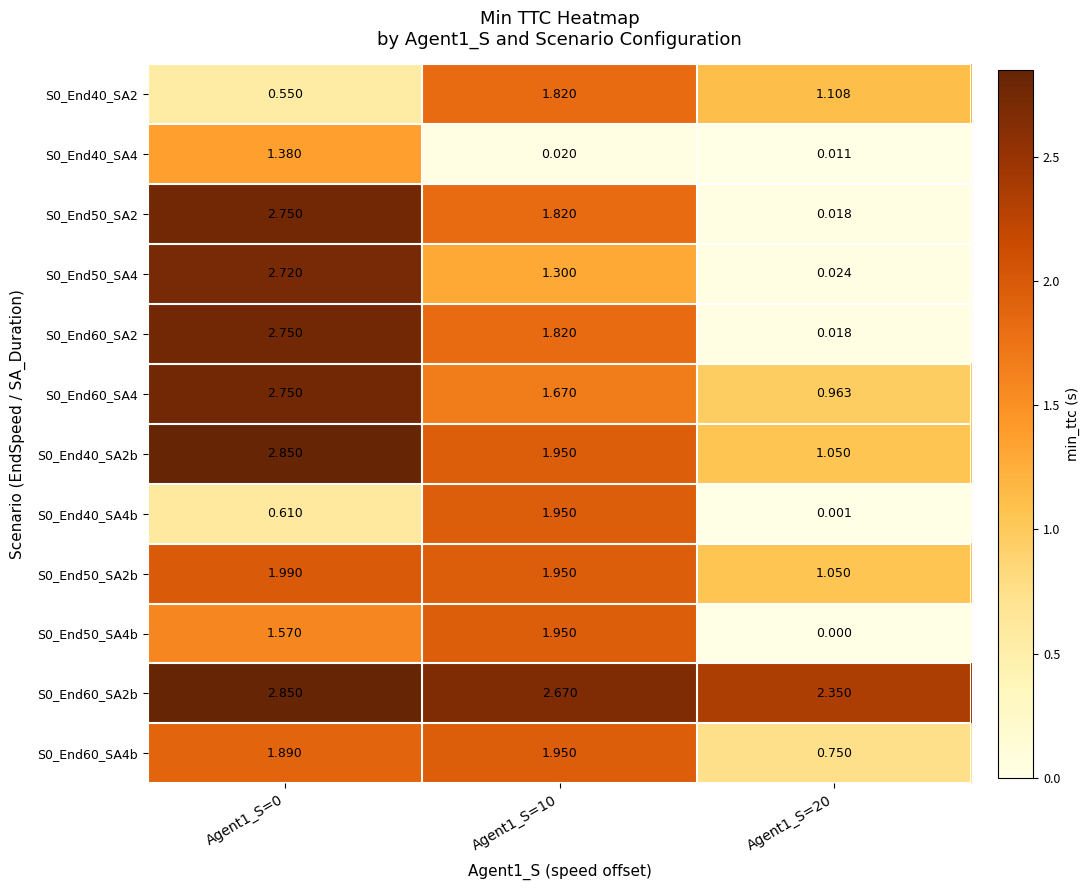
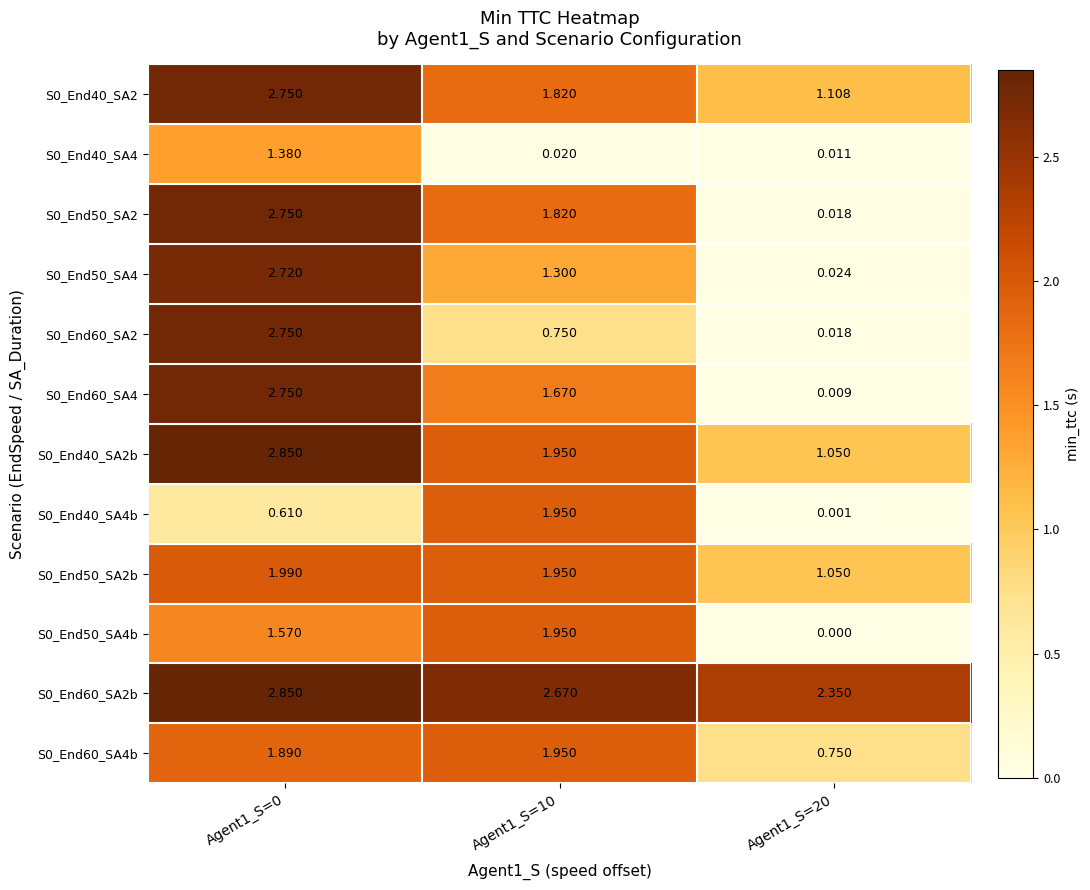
S0_End40_SA2, Agent1_S=0: 0.550 -> 2.750
S0_End60_SA2, Agent1_S=10: 1.820 -> 0.750
S0_End60_SA4, Agent1_S=20: 0.963 -> 0.009
